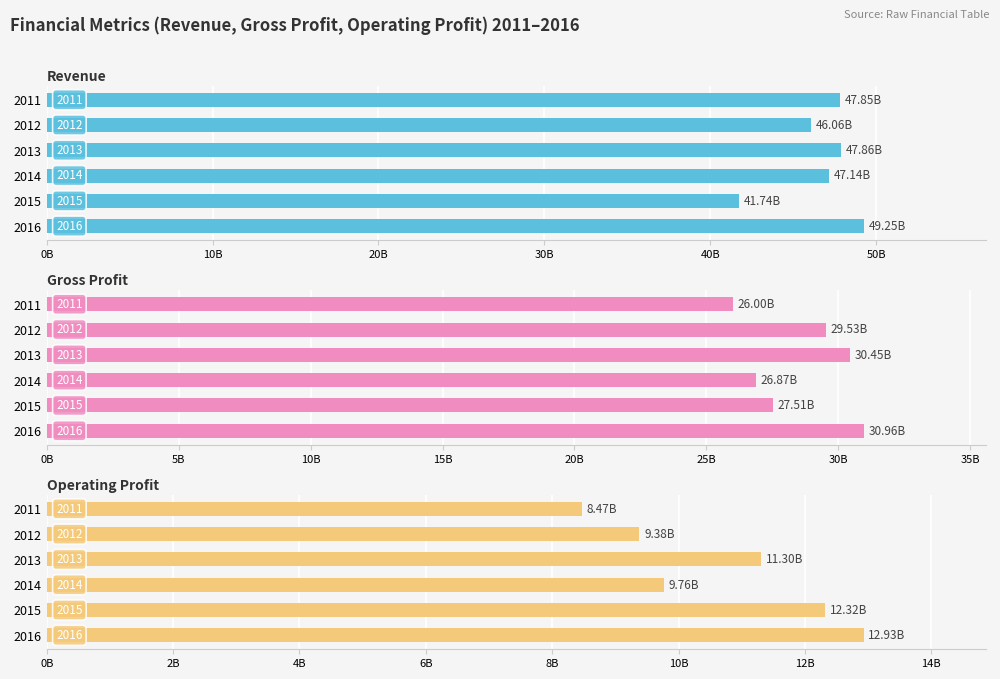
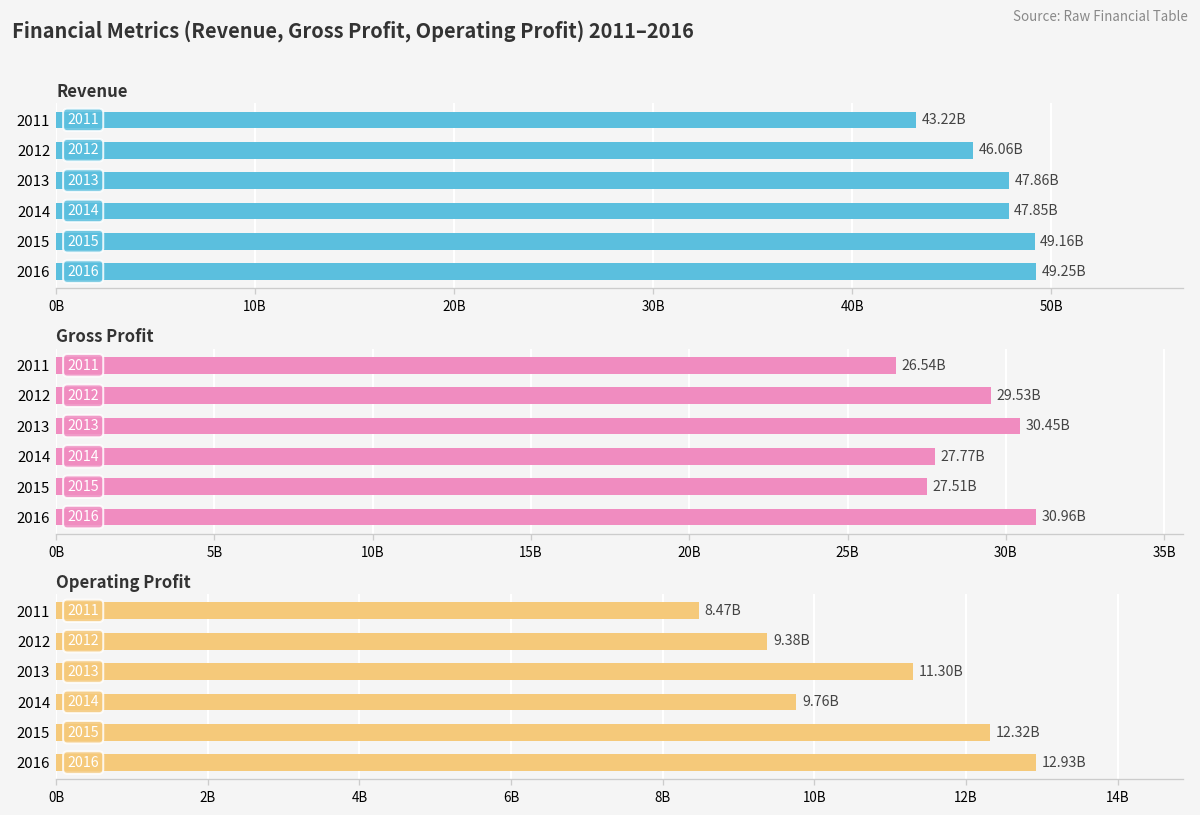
Revenue, 2011: 47.85B -> 43.22B
Revenue, 2014: 47.14B -> 47.85B
Revenue, 2015: 41.74B -> 49.16B
Gross Profit, 2011: 26.00B -> 26.54B
Gross Profit, 2014: 26.87B -> 27.77B
